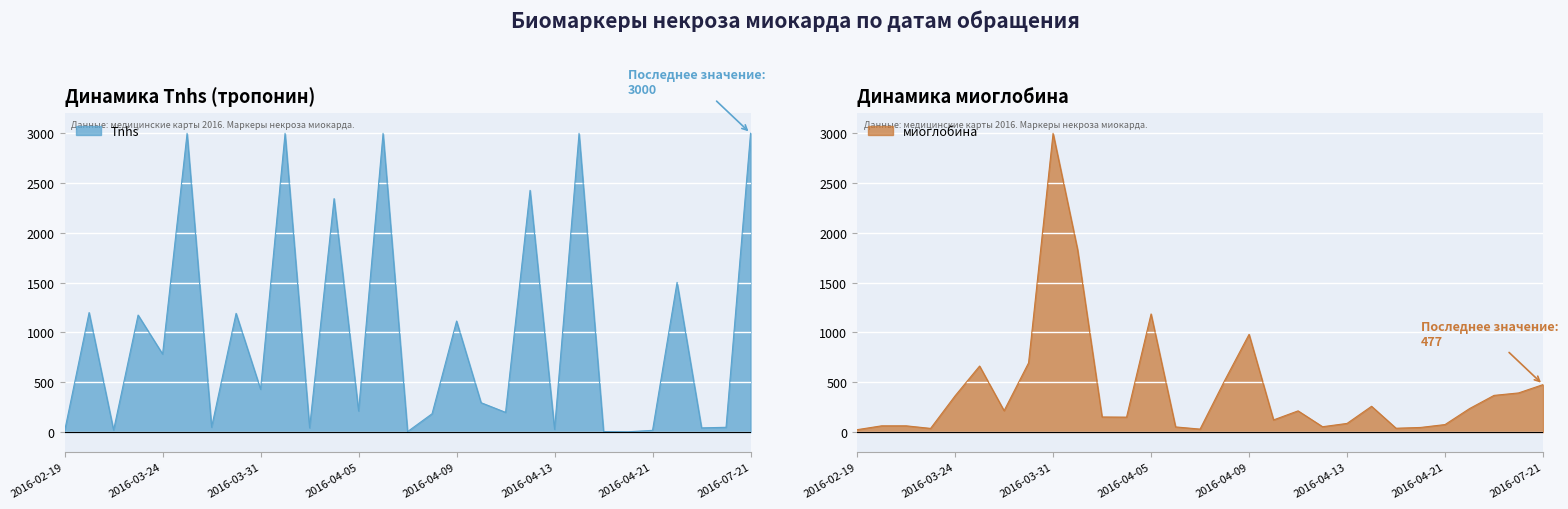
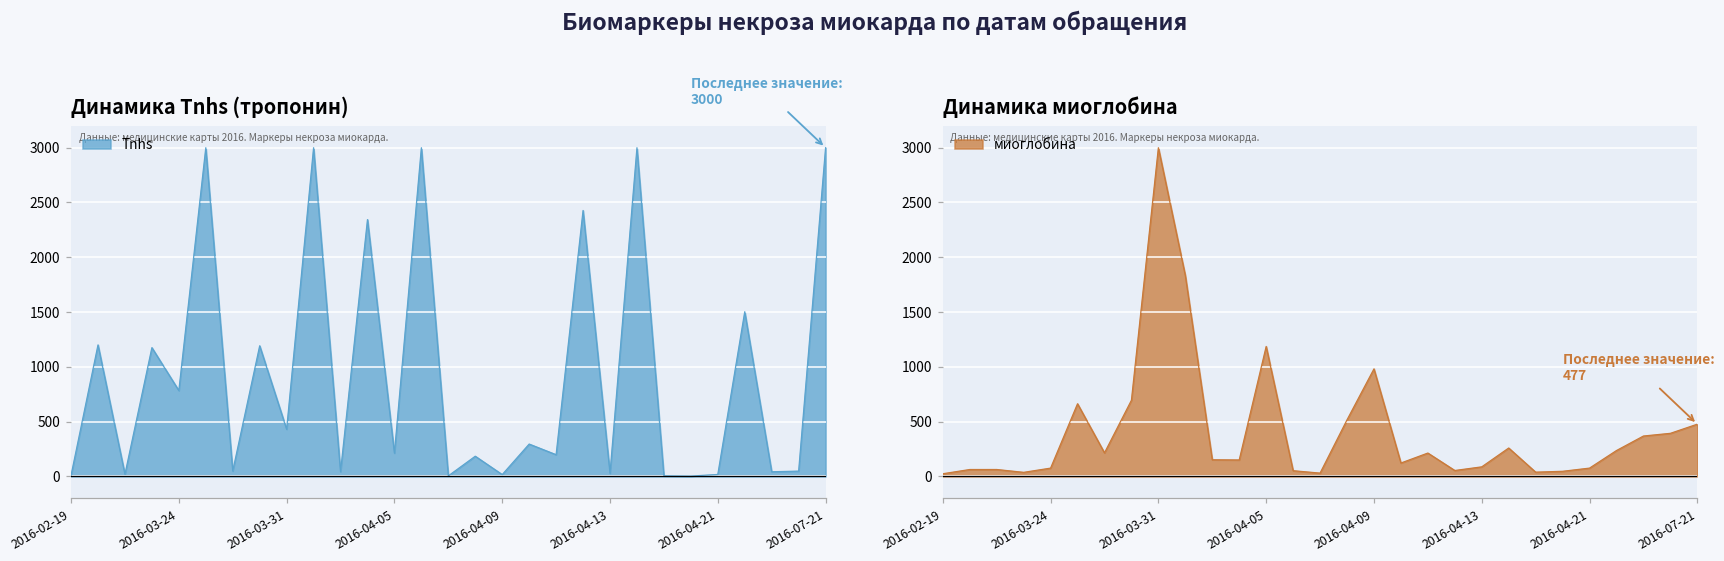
Динамика Tnhs (тропонин), 2016-04-09: 1100 -> 0
Динамика миоглобина, 2016-03-24: 400 -> 100
